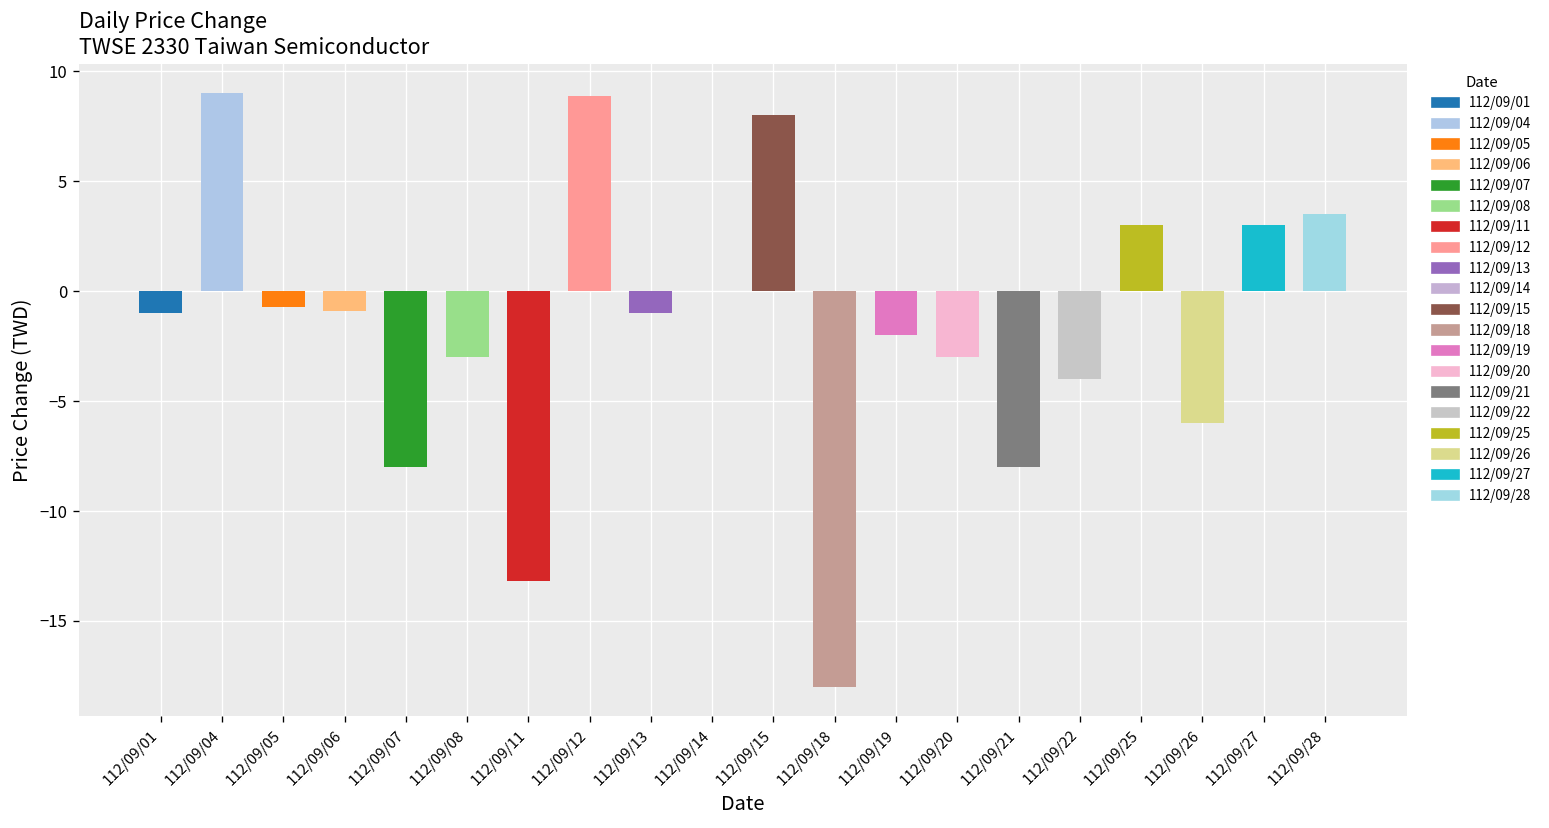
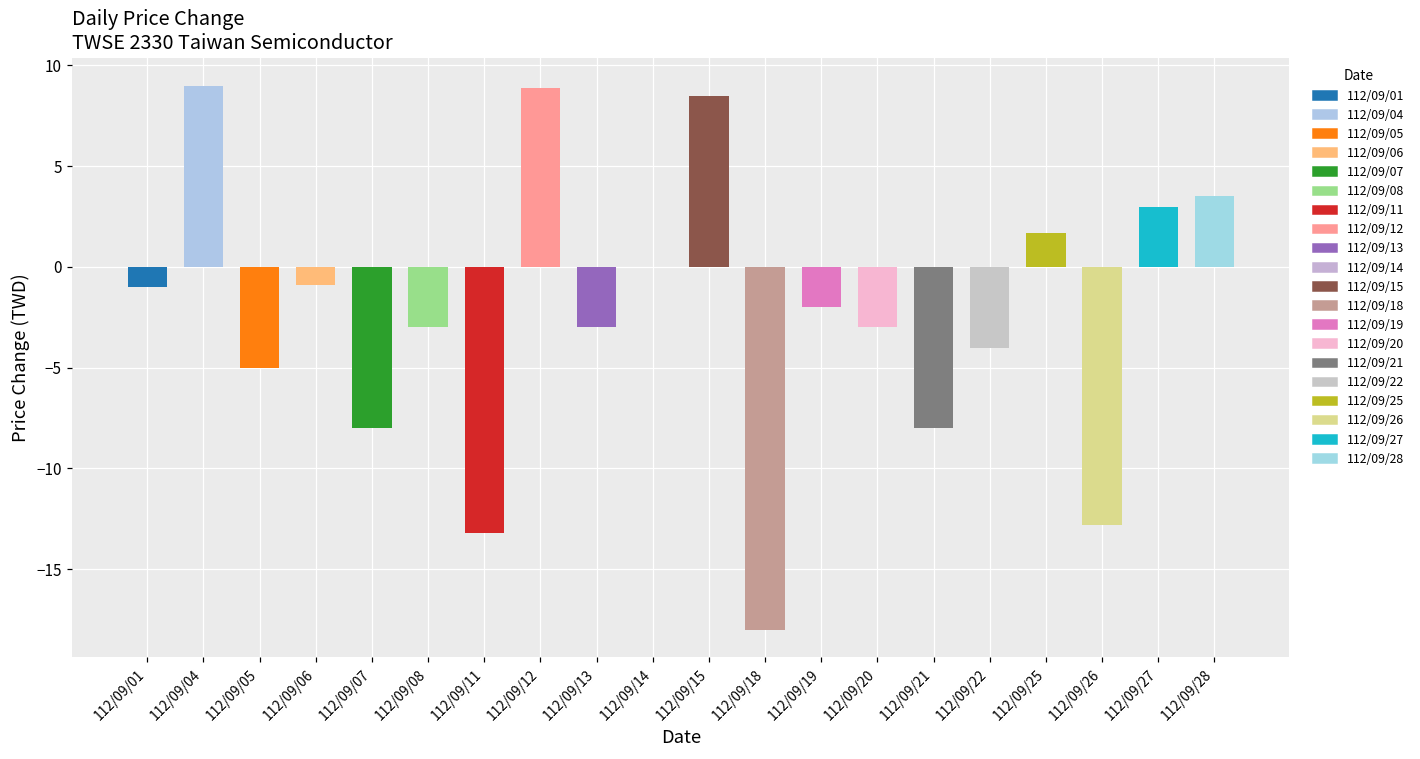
112/09/05: -0.7 -> -5.0
112/09/13: -1 -> -3
112/09/15: 8.0 -> 8.5
112/09/25: 3.0 -> 1.7
112/09/26: -6.0 -> -12.8
